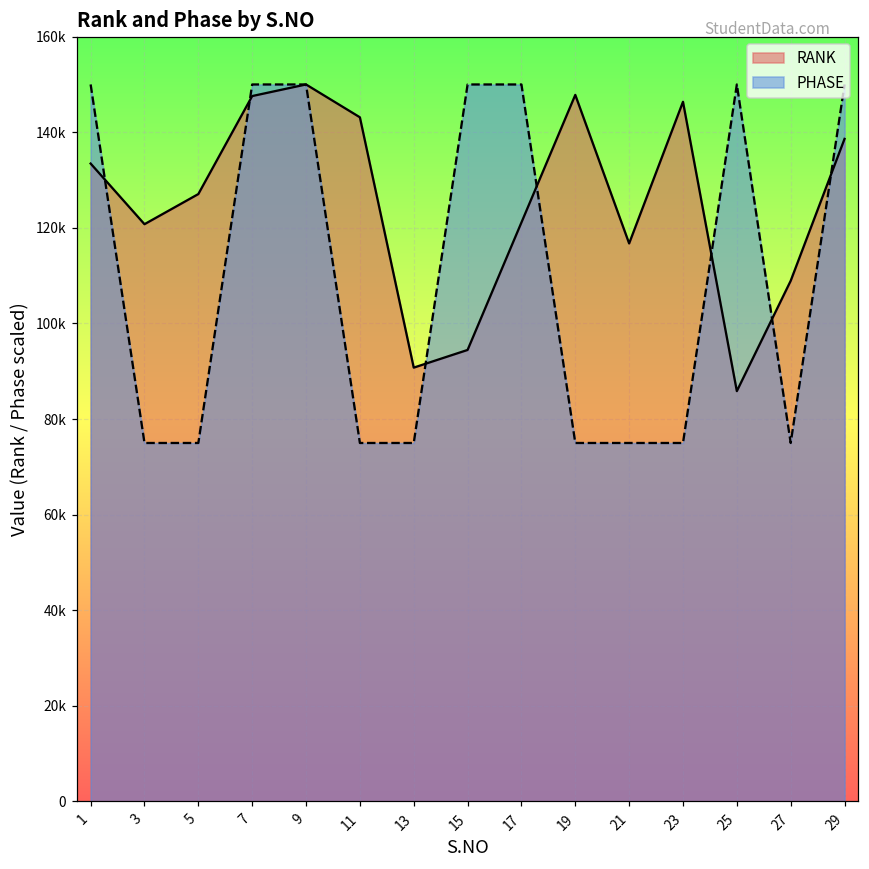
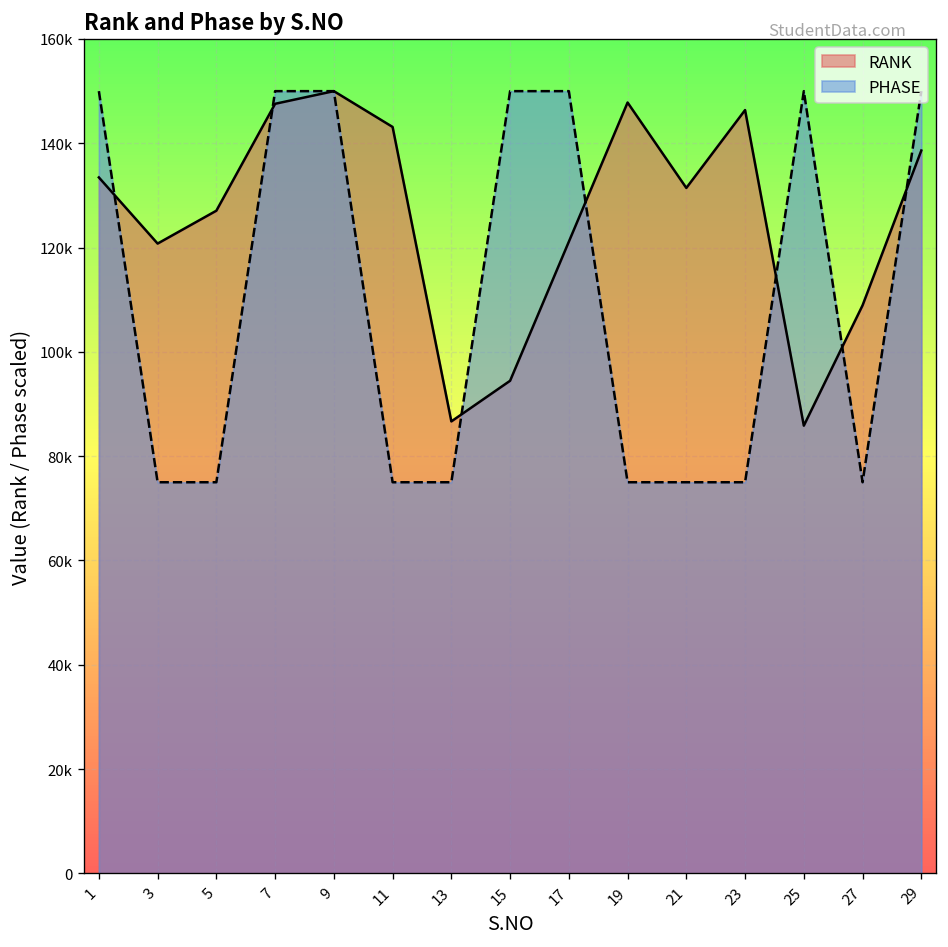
RANK, 13: 91000 -> 87000
RANK, 21: 117000 -> 131000
